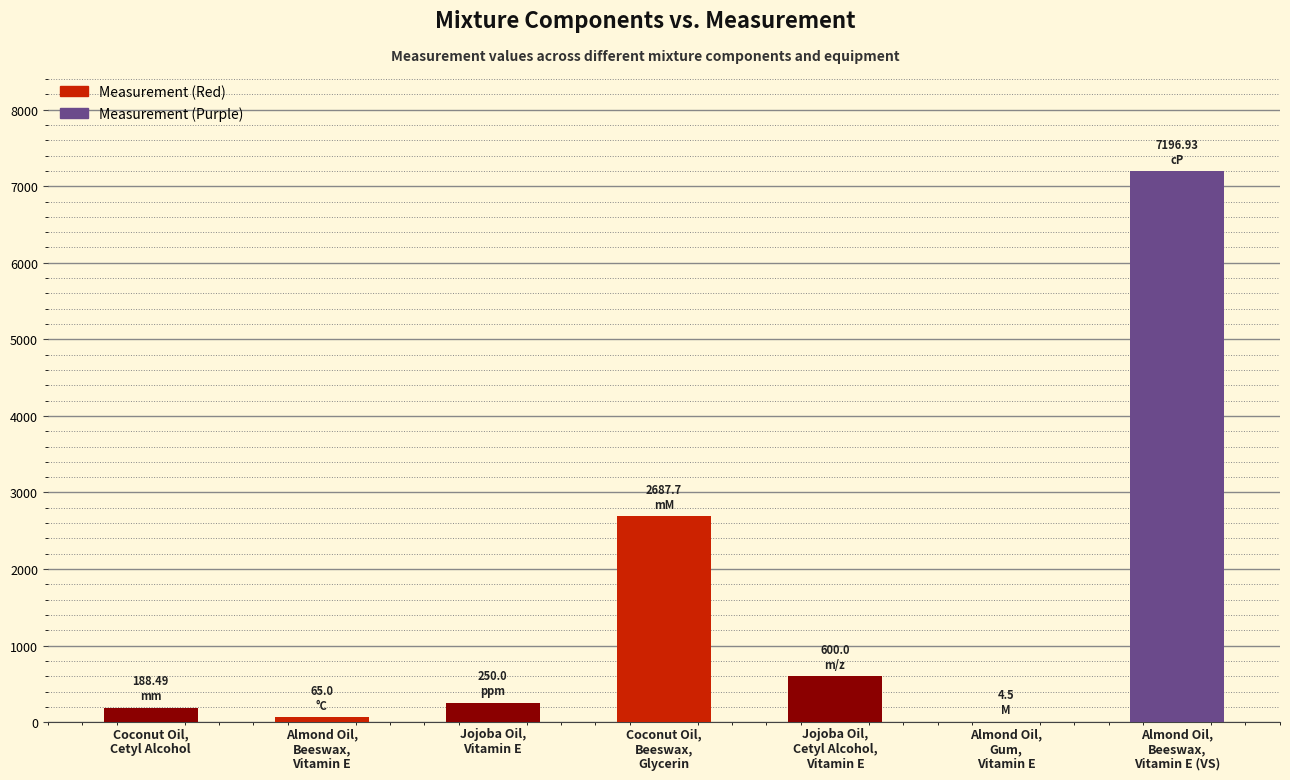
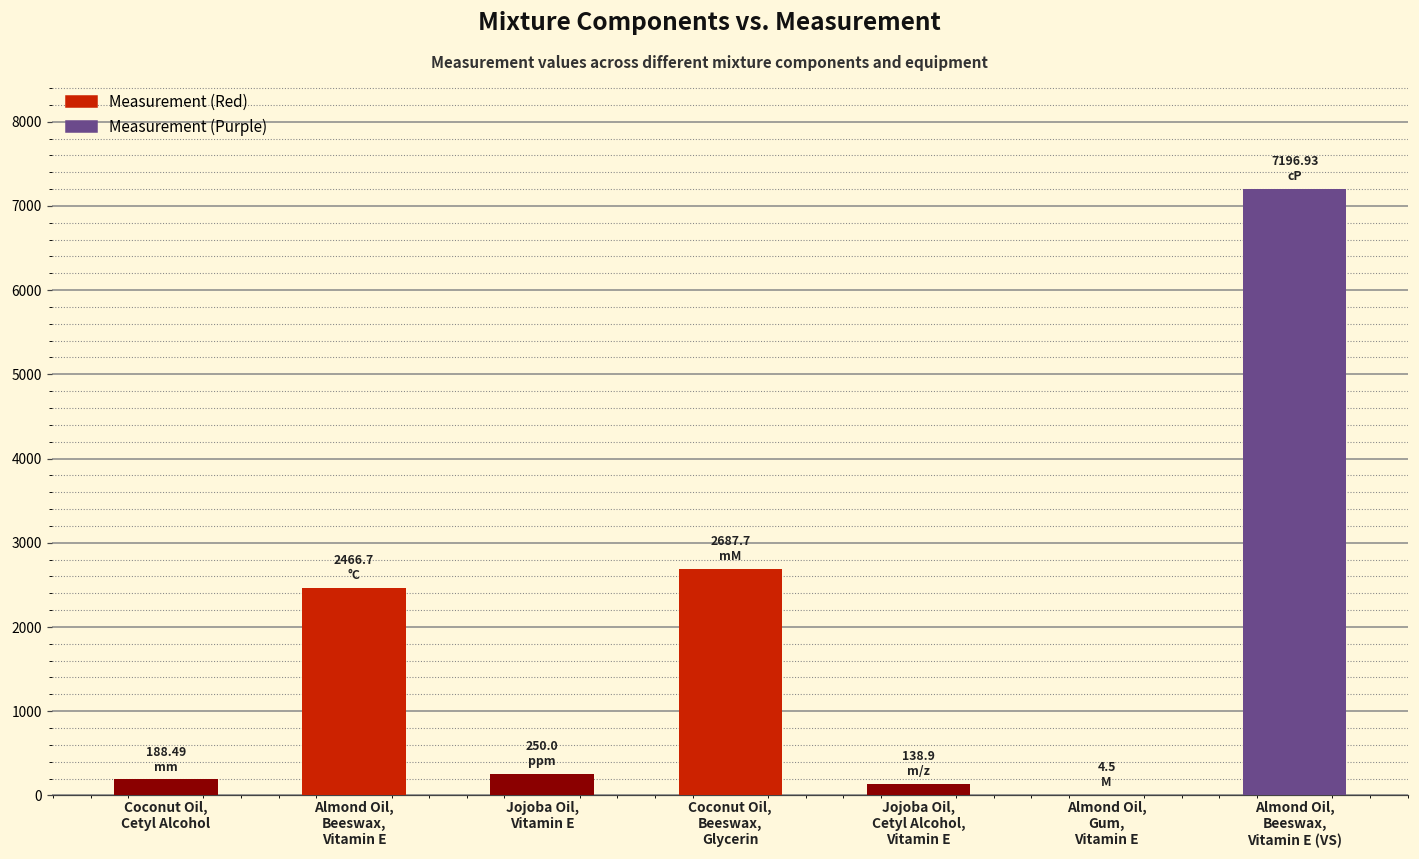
Almond Oil, Beeswax, Vitamin E: 65.0 -> 2466.7
Jojoba Oil, Cetyl Alcohol, Vitamin E: 600.0 -> 138.9
